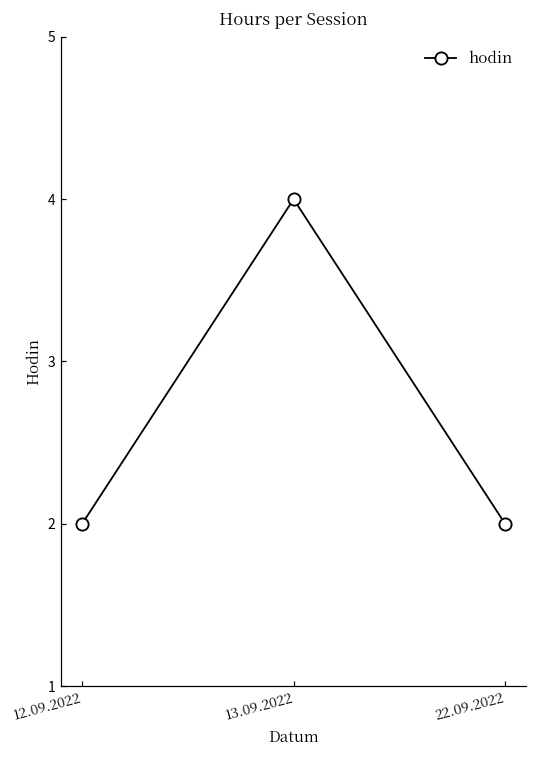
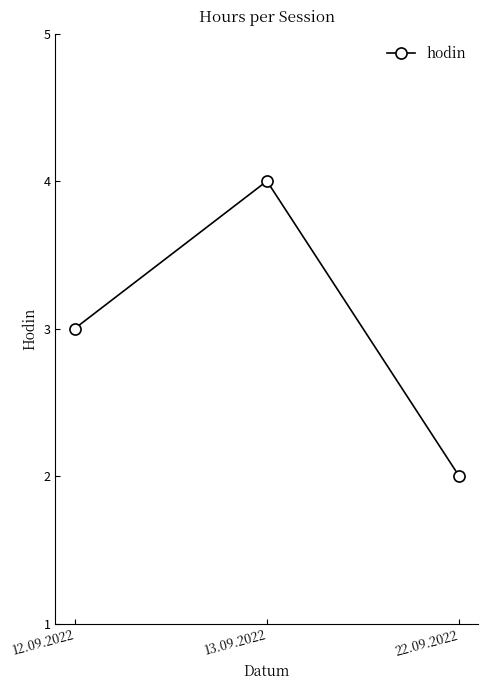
12.09.2022: 2 -> 3
